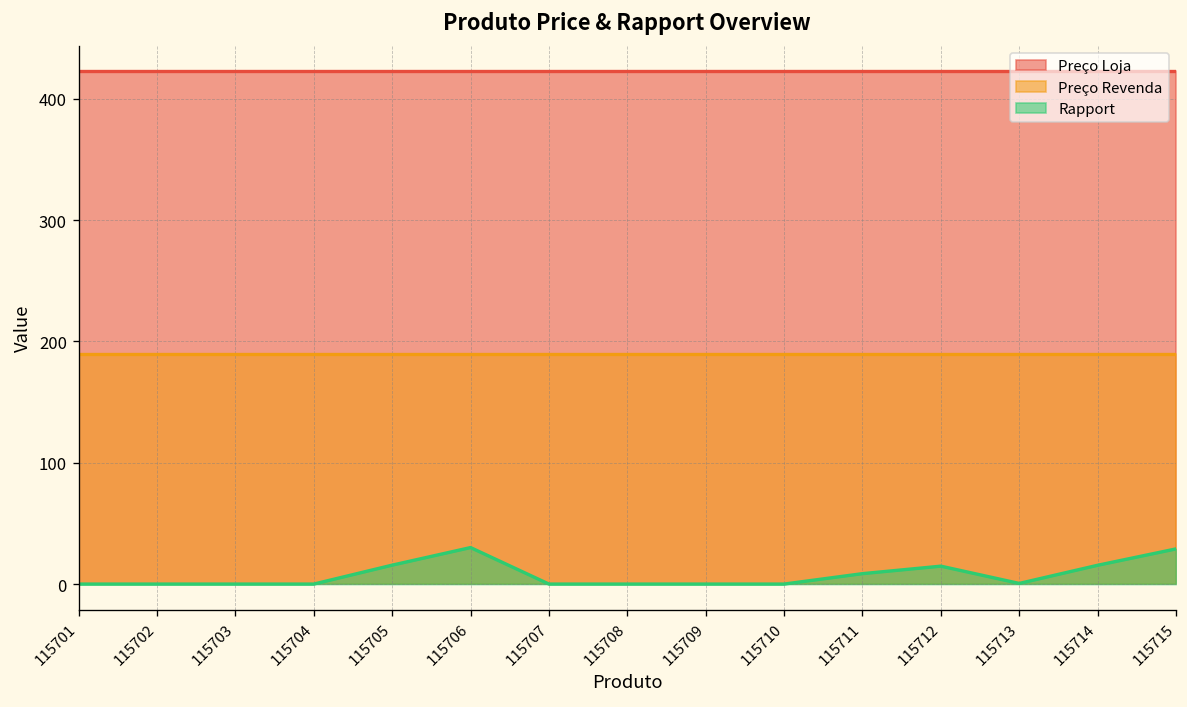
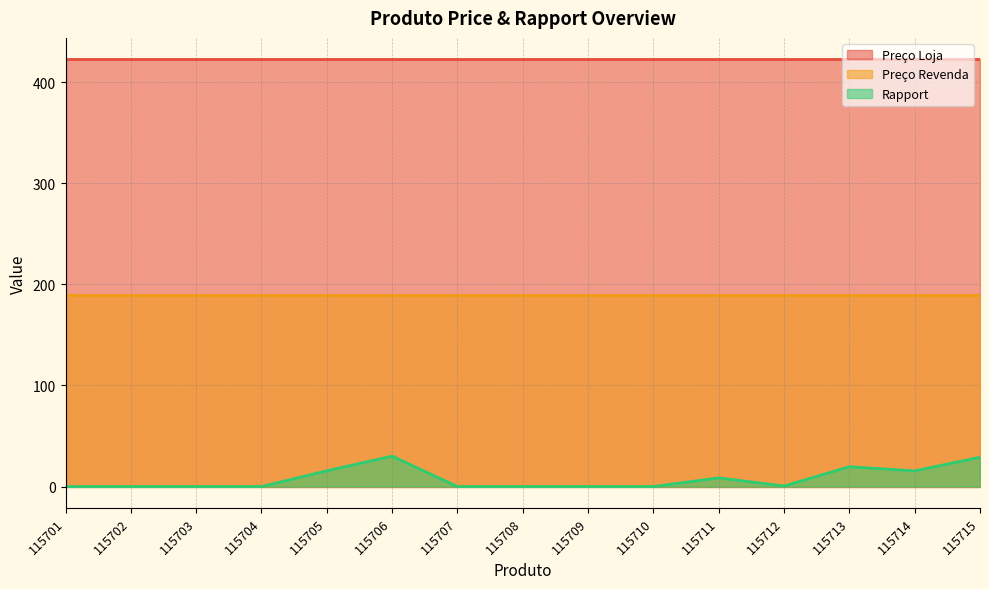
Rapport, 115712: 15 -> 1
Rapport, 115713: 1 -> 20
